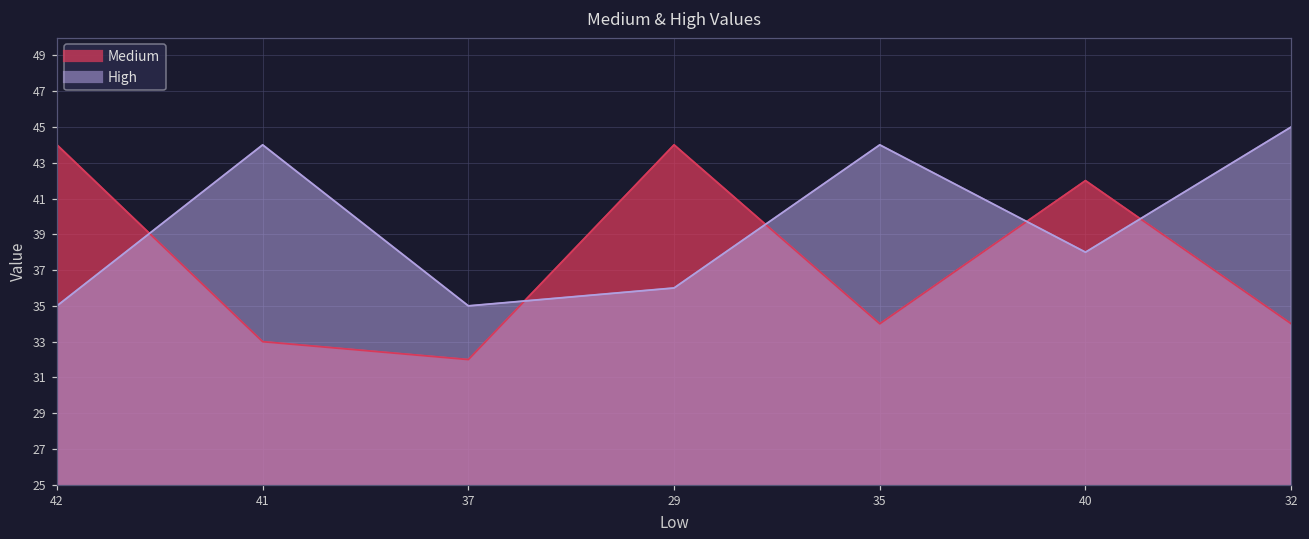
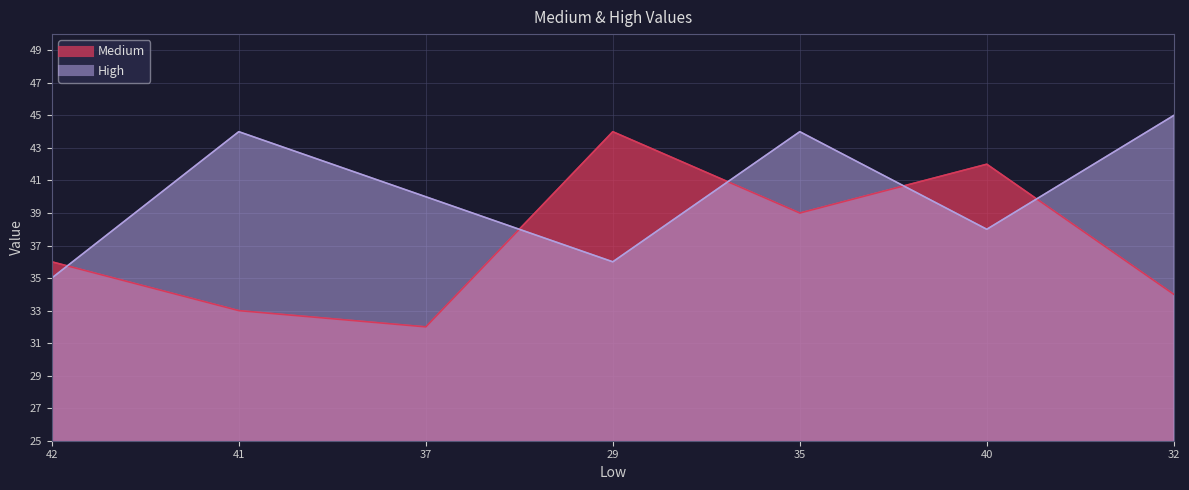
Medium, 42: 44 -> 36
High, 37: 35 -> 40
Medium, 35: 34 -> 39
